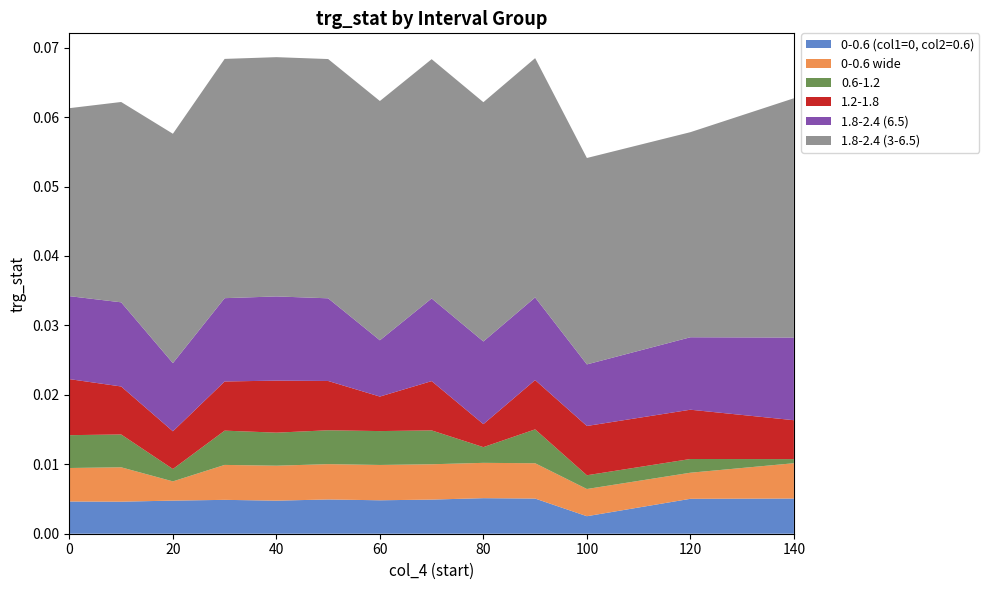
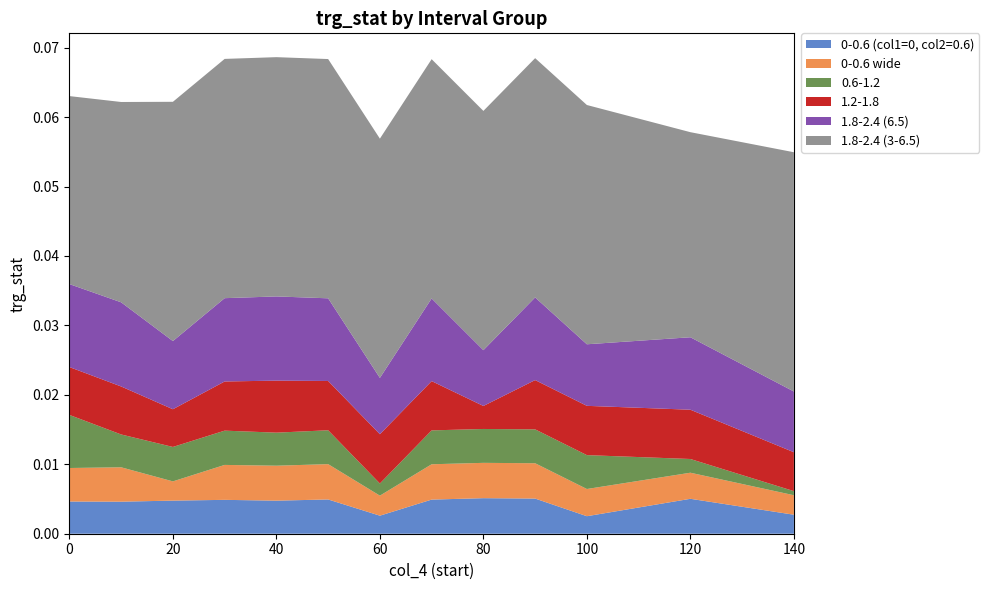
0.6-1.2, 0: 0.005 -> 0.008
1.2-1.8, 0: 0.008 -> 0.007
0.6-1.2, 20: 0.002 -> 0.005
1.8-2.4 (3-6.5), 20: 0.033 -> 0.034
0-0.6 (col1=0, col2=0.6), 60: 0.005 -> 0.003
0-0.6 wide, 60: 0.005 -> 0.003
0.6-1.2, 60: 0.005 -> 0.002
1.2-1.8, 60: 0.005 -> 0.007
0.6-1.2, 80: 0.002 -> 0.005
1.8-2.4 (6.5), 80: 0.012 -> 0.008
0.6-1.2, 100: 0.002 -> 0.005
1.8-2.4 (3-6.5), 100: 0.030 -> 0.034
0-0.6 (col1=0, col2=0.6), 140: 0.005 -> 0.003
0-0.6 wide, 140: 0.005 -> 0.003
1.8-2.4 (6.5), 140: 0.012 -> 0.009
